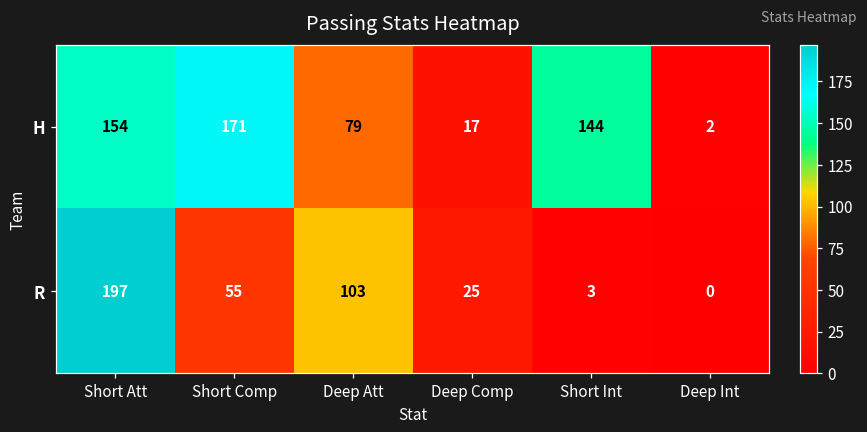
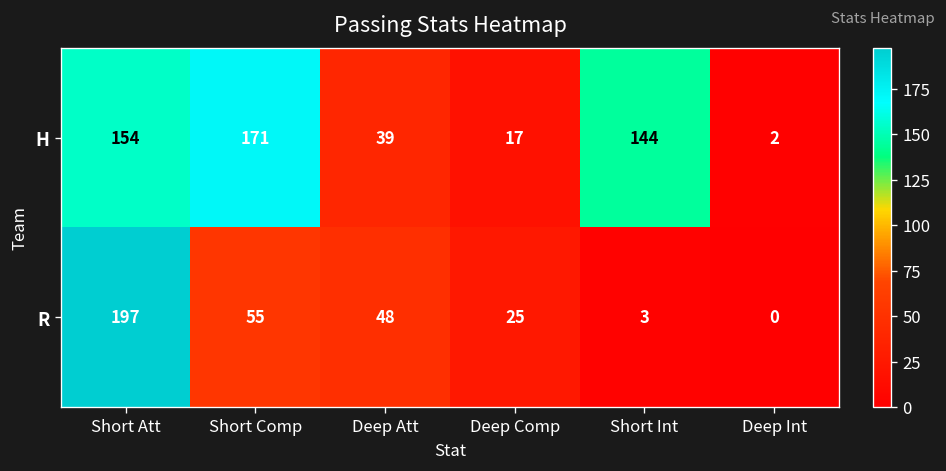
H, Deep Att: 79 -> 39
R, Deep Att: 103 -> 48
